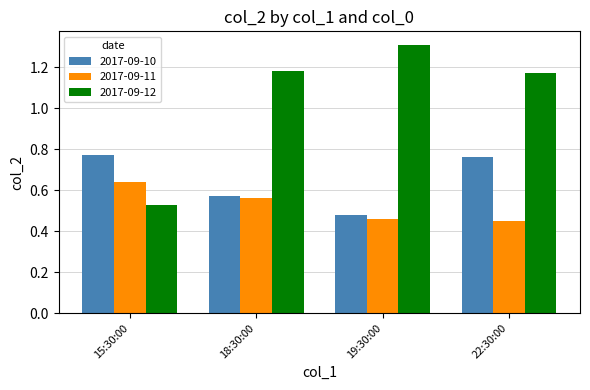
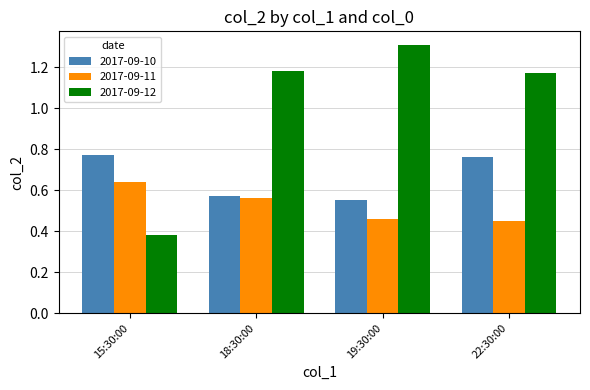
2017-09-12, 15:30:00: 0.53 -> 0.38
2017-09-10, 19:30:00: 0.48 -> 0.55
